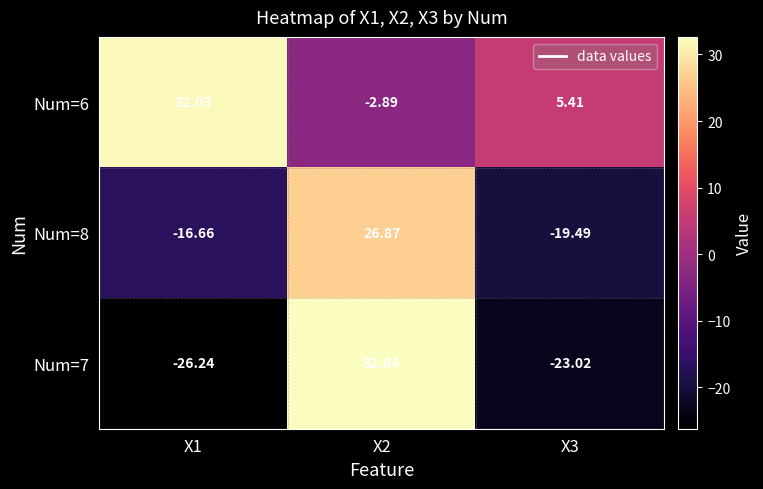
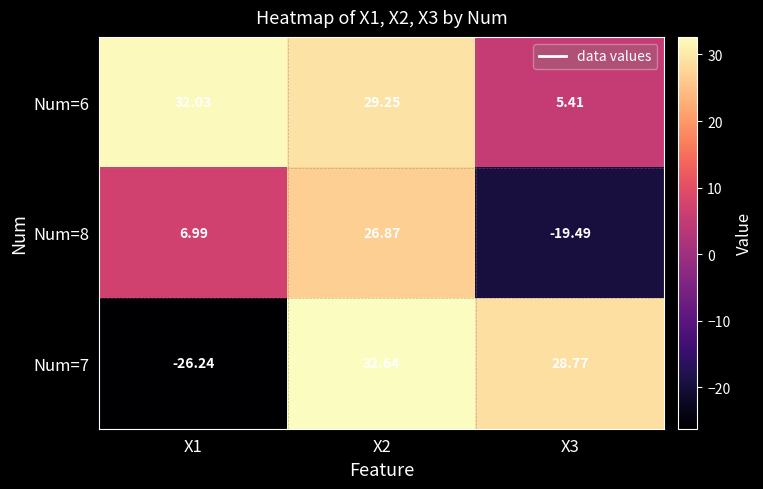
Num=6, X2: -2.89 -> 29.25
Num=8, X1: -16.66 -> 6.99
Num=7, X3: -23.02 -> 28.77
